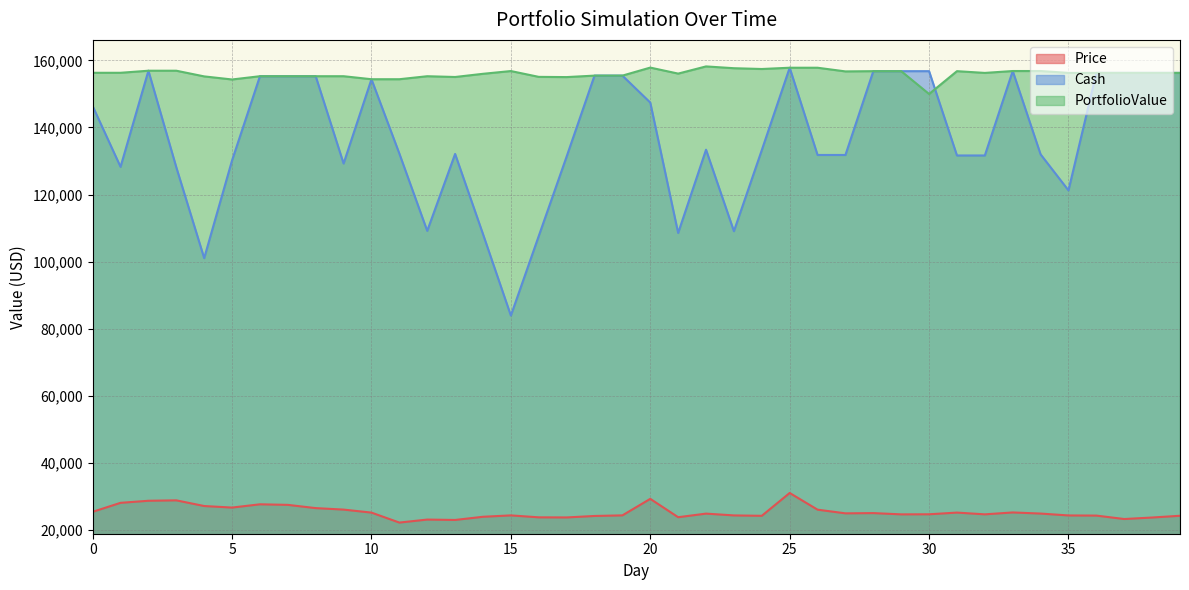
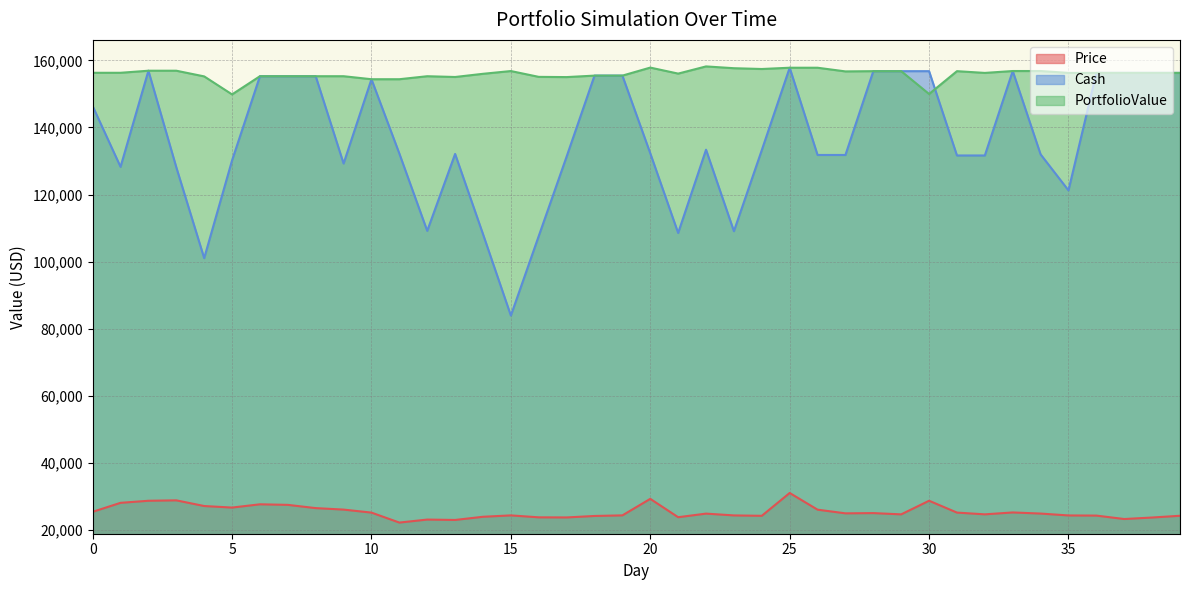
PortfolioValue, 5: 154,000 -> 150,000
Cash, 20: 147,000 -> 132,000
Price, 30: 25,000 -> 29,000
